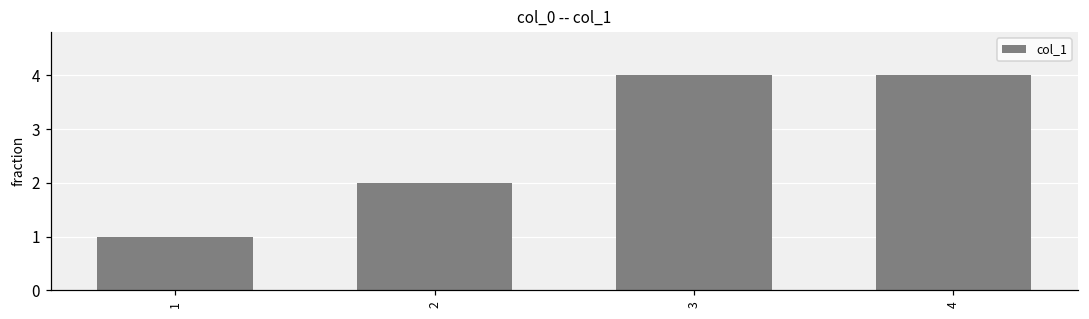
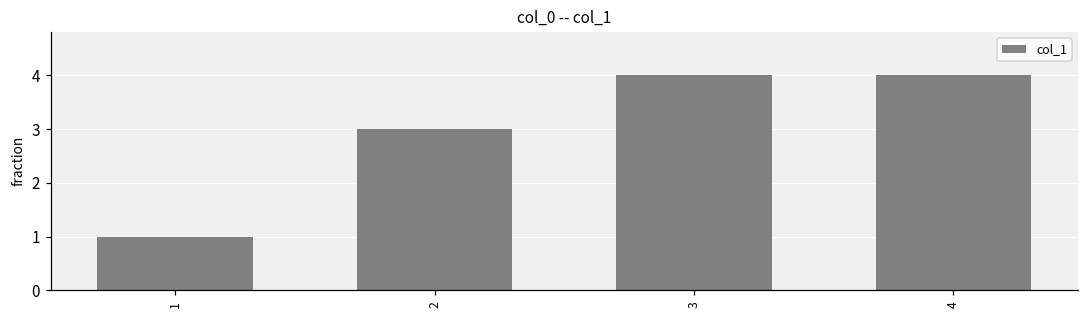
2: 2 -> 3
